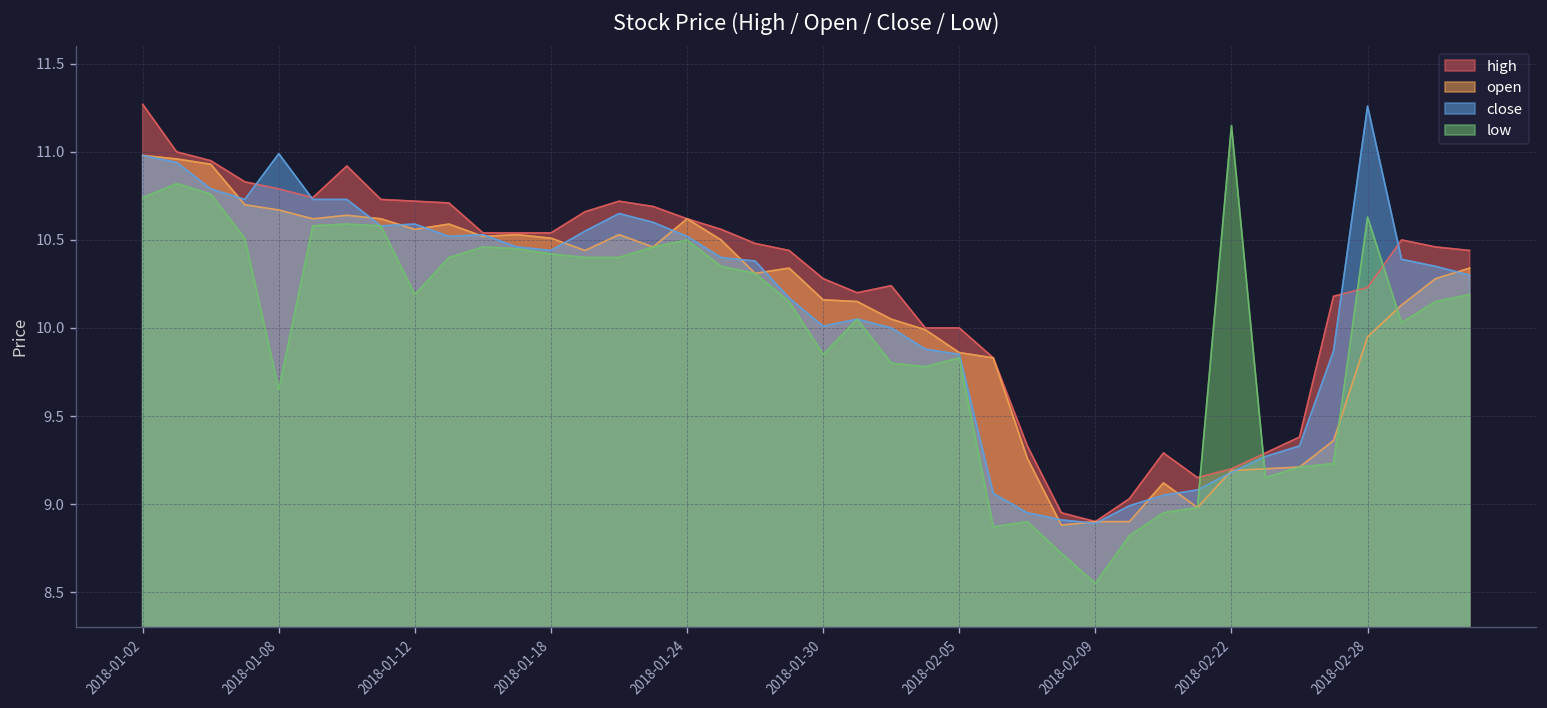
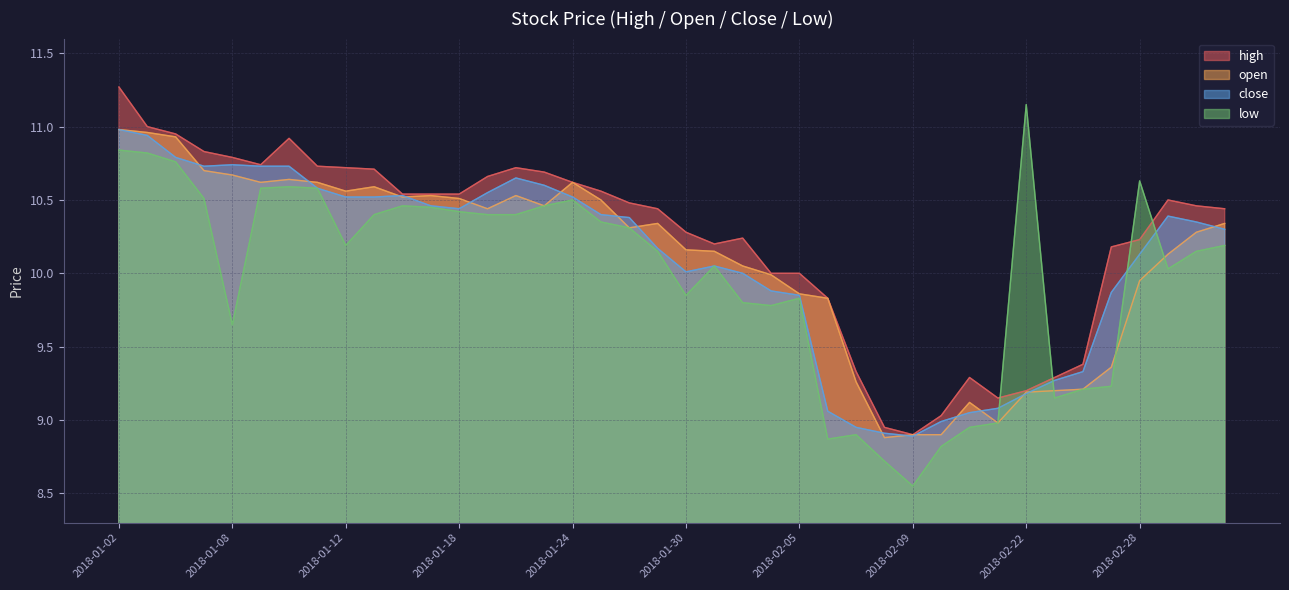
low, 2018-01-02: 10.74 -> 10.84
close, 2018-01-08: 10.99 -> 10.74
close, 2018-01-12: 10.59 -> 10.52
close, 2018-02-28: 11.26 -> 10.13
